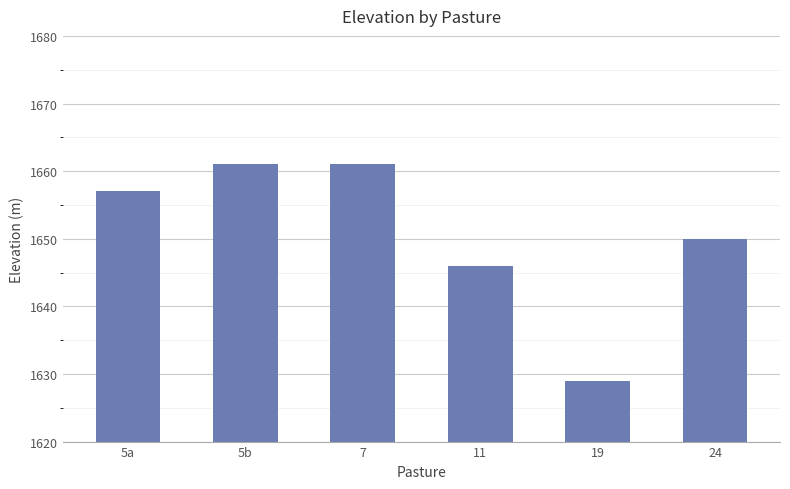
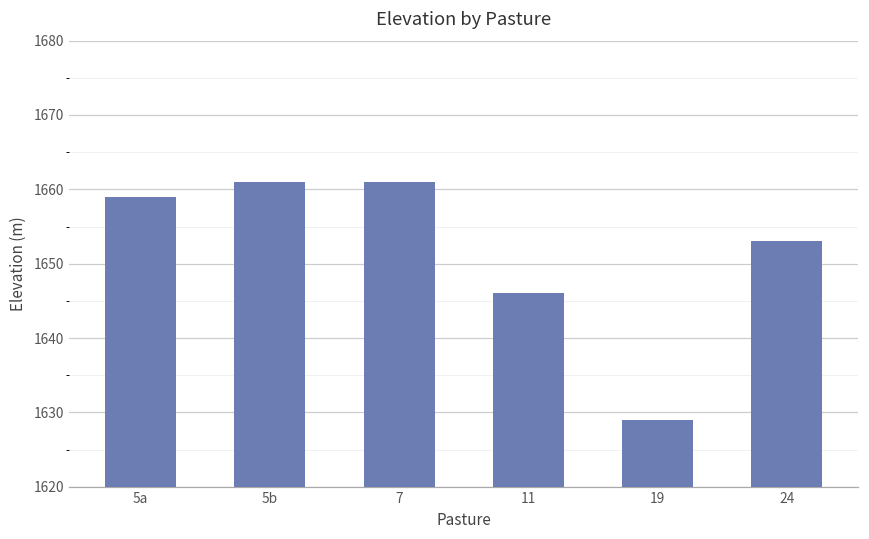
5a: 1657 -> 1659
24: 1650 -> 1653
